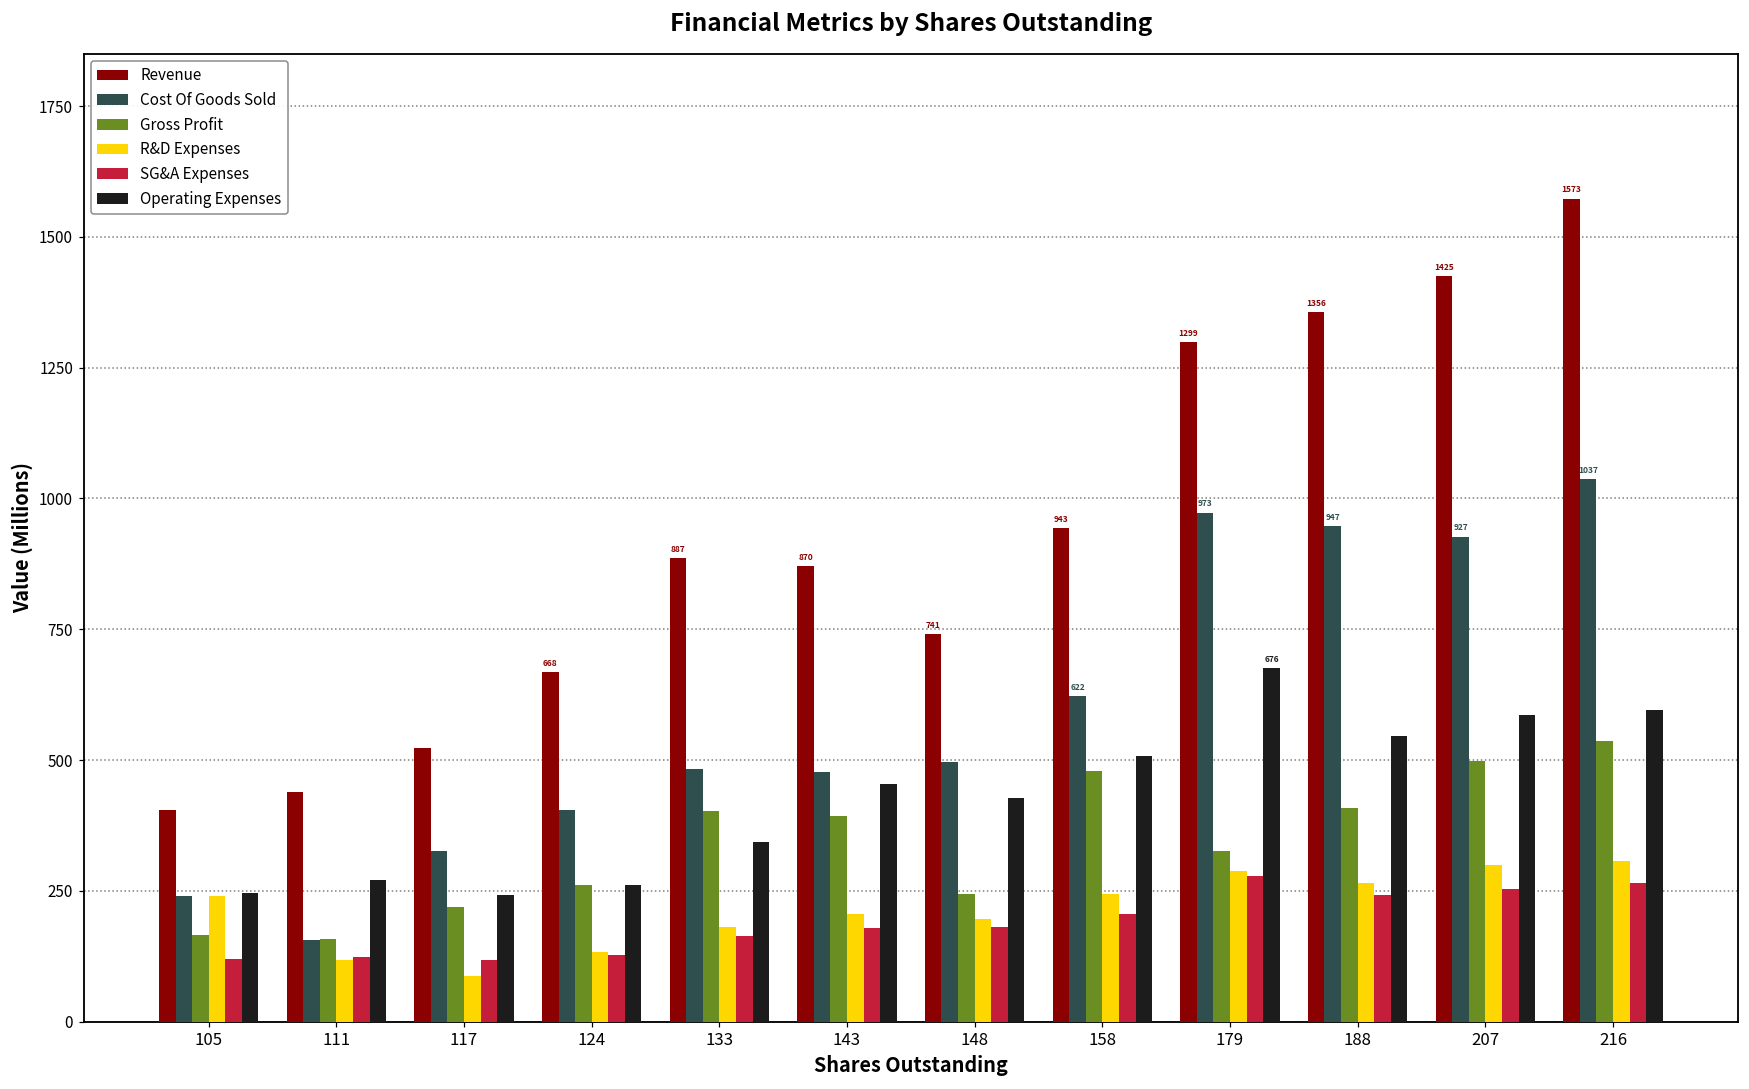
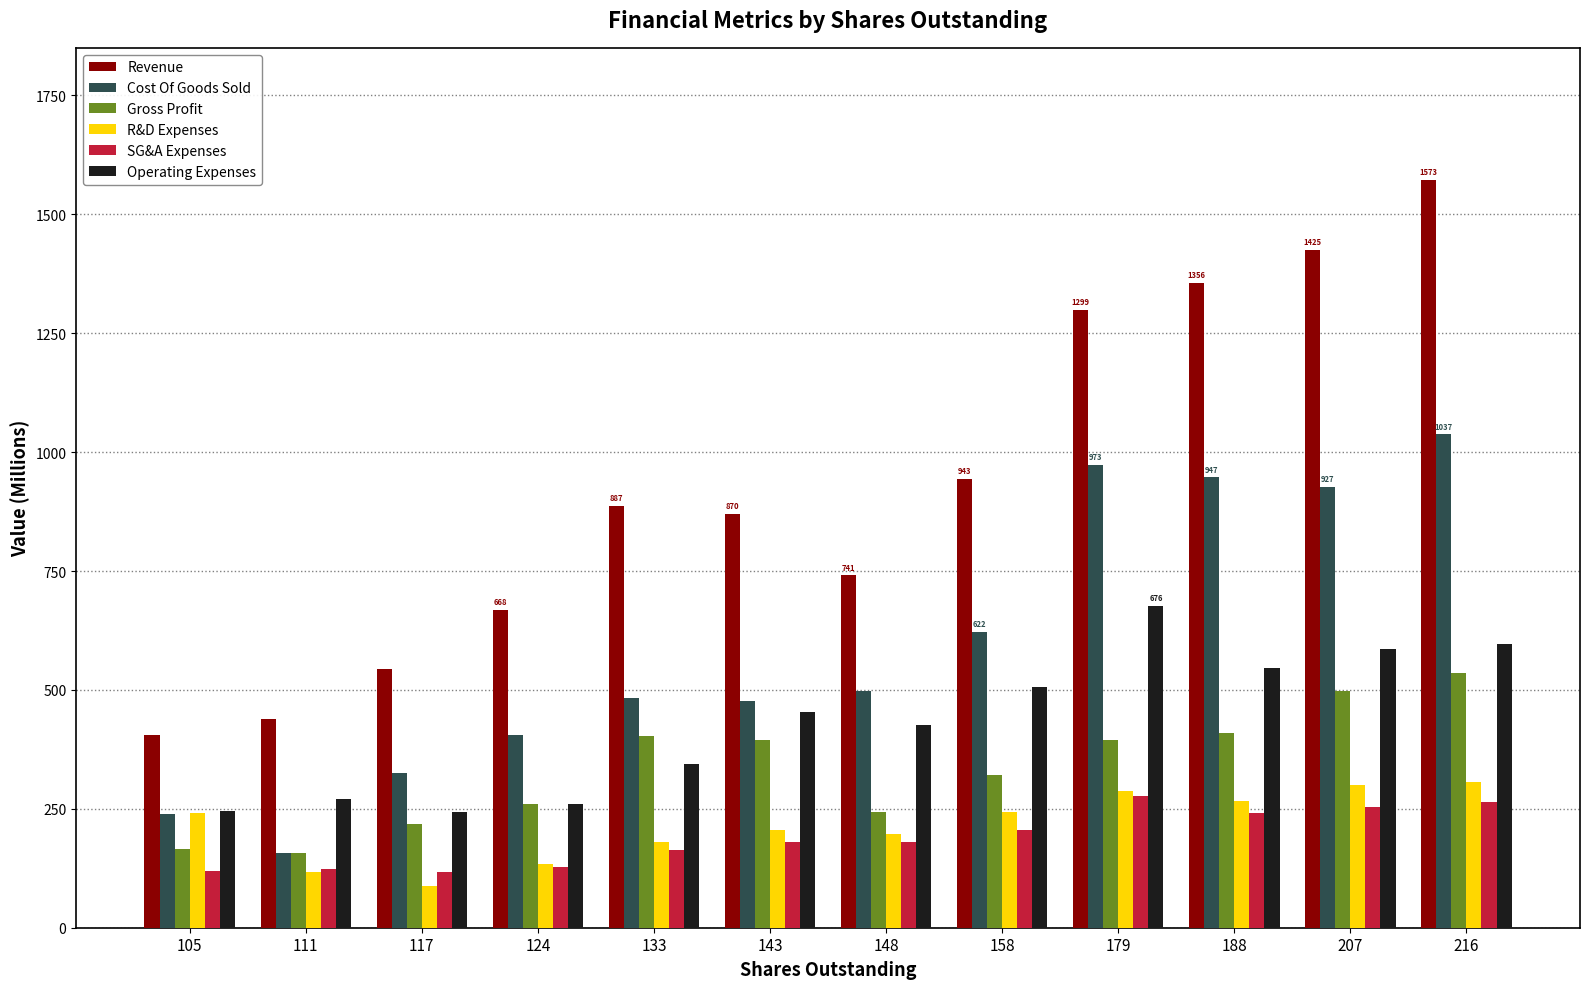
Revenue, 117: 520 -> 540
Gross Profit, 158: 480 -> 320
Gross Profit, 179: 330 -> 400
